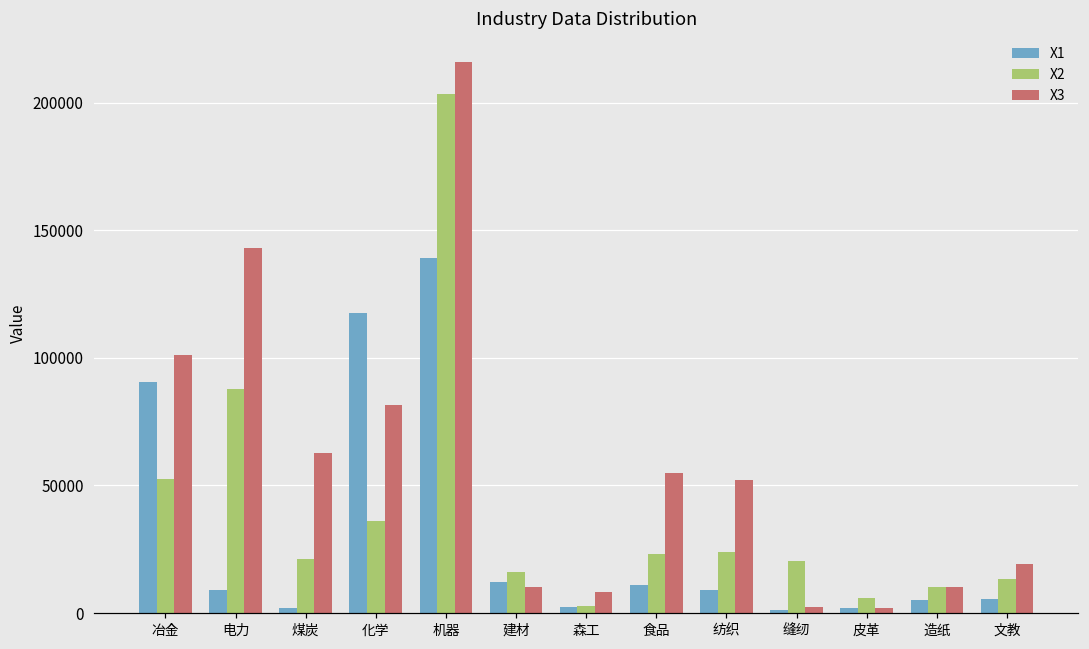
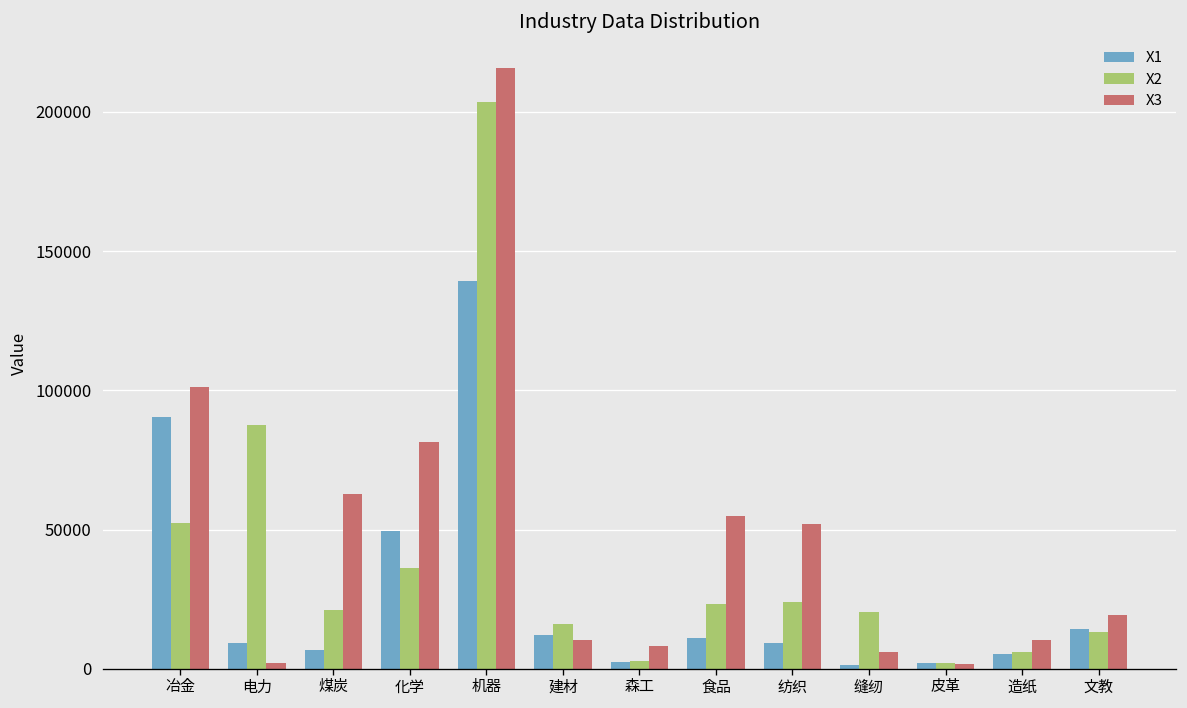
X3, 电力: 143000 -> 2000
X1, 煤炭: 2000 -> 7000
X1, 化学: 117000 -> 49000
X3, 缝纫: 2000 -> 6000
X2, 皮革: 6000 -> 2000
X2, 造纸: 10000 -> 6000
X1, 文教: 5000 -> 14000
